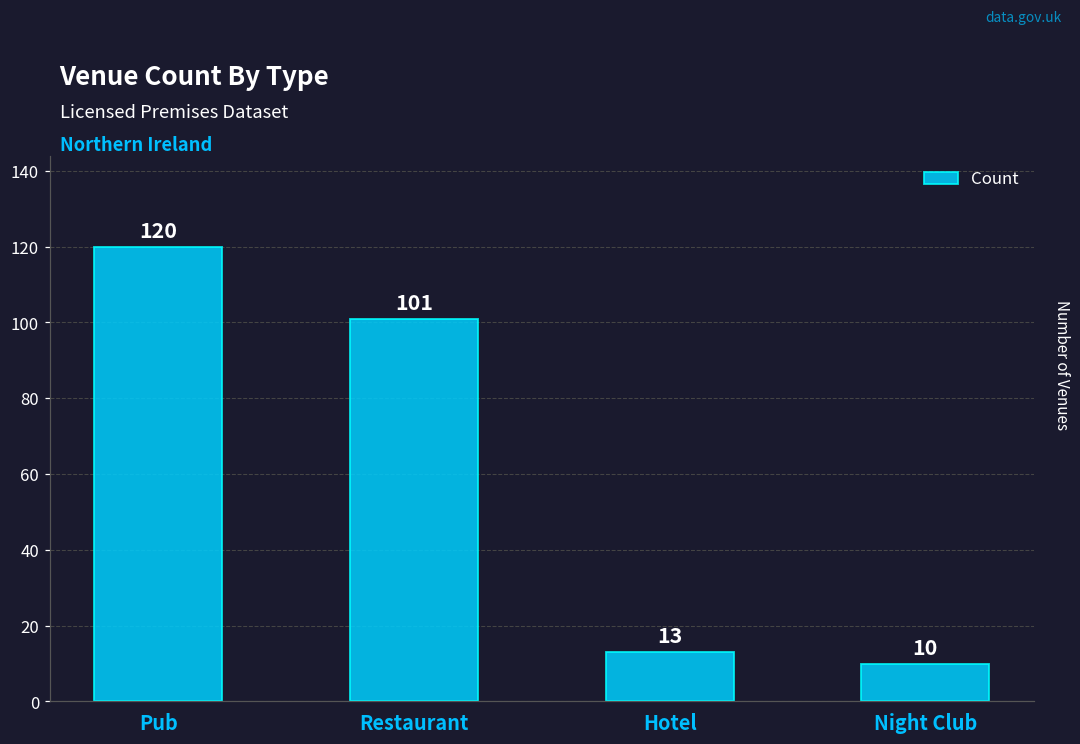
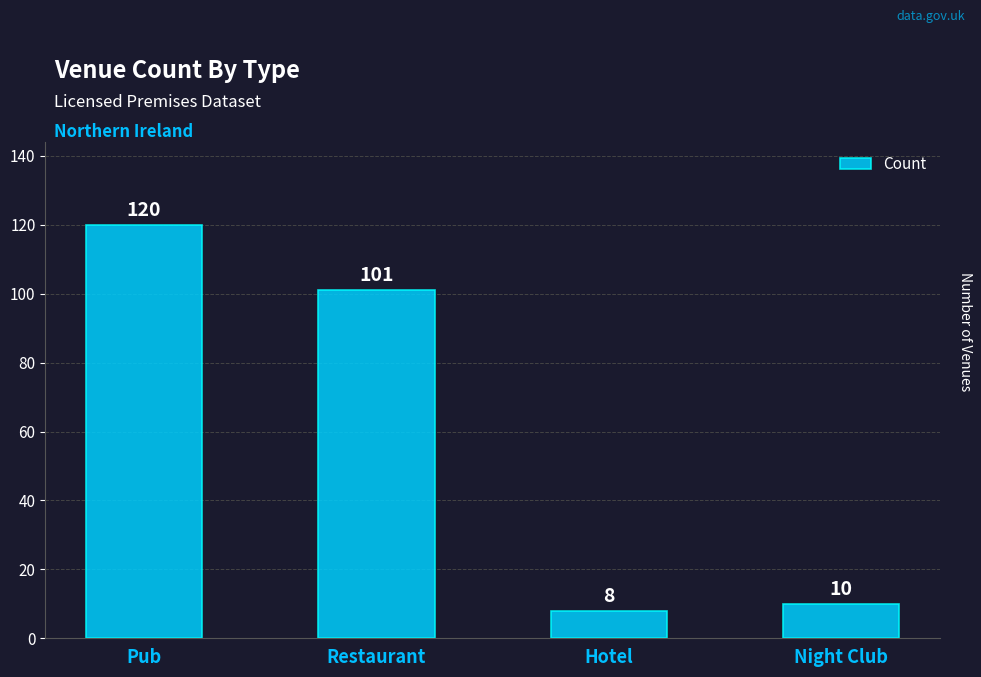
Hotel: 13 -> 8
